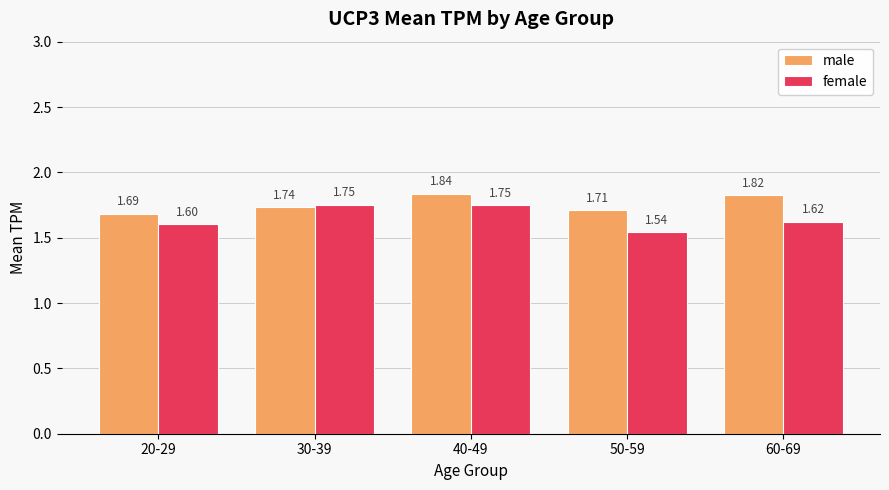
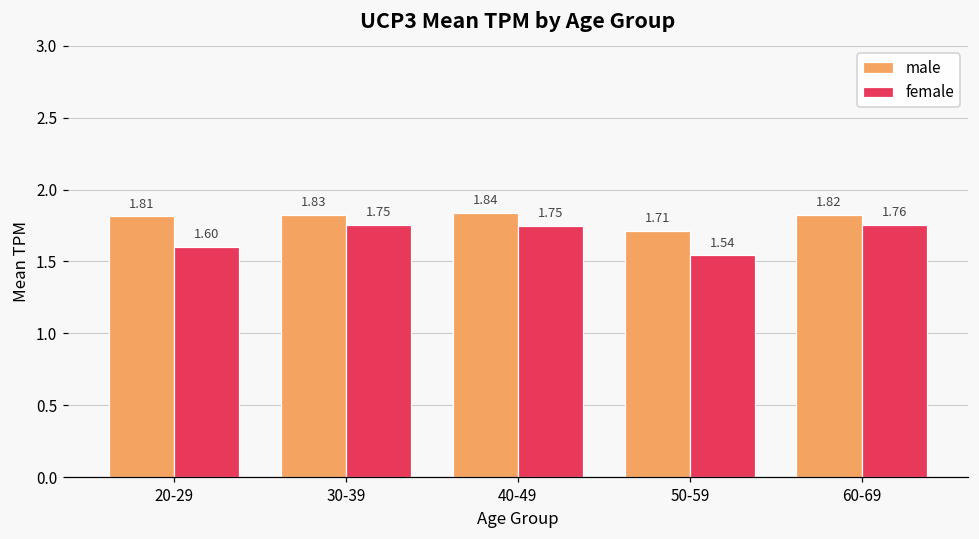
male, 20-29: 1.69 -> 1.81
male, 30-39: 1.74 -> 1.83
female, 60-69: 1.62 -> 1.76
